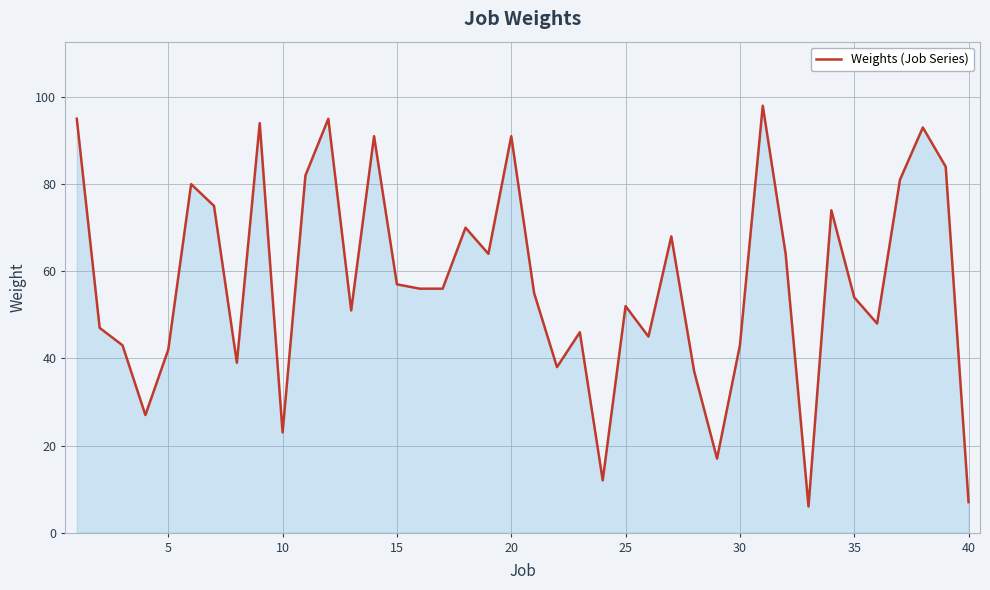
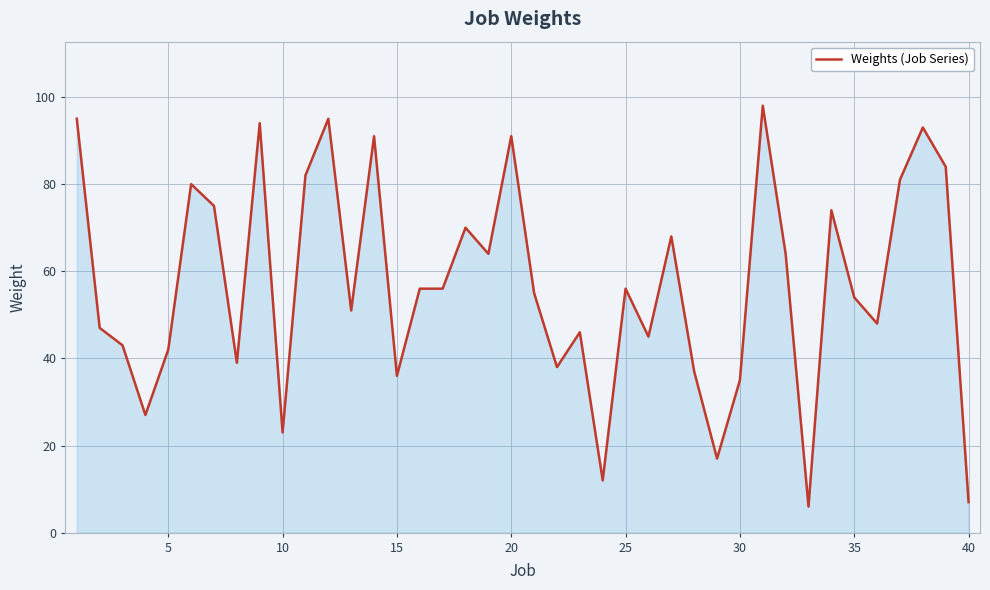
15: 57 -> 36
25: 52 -> 56
30: 43 -> 35
